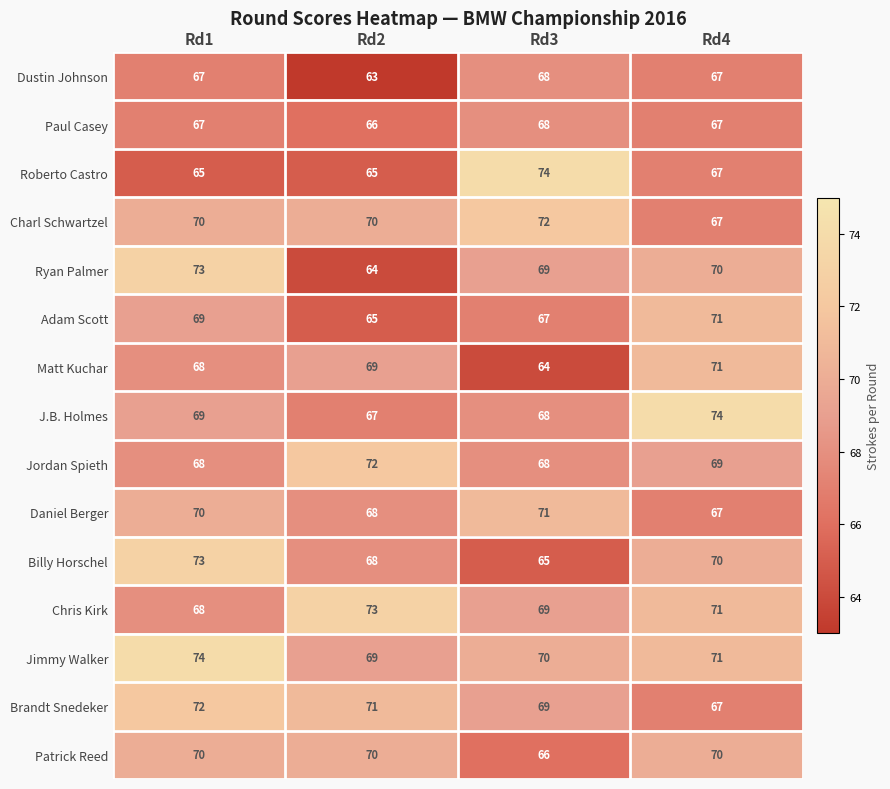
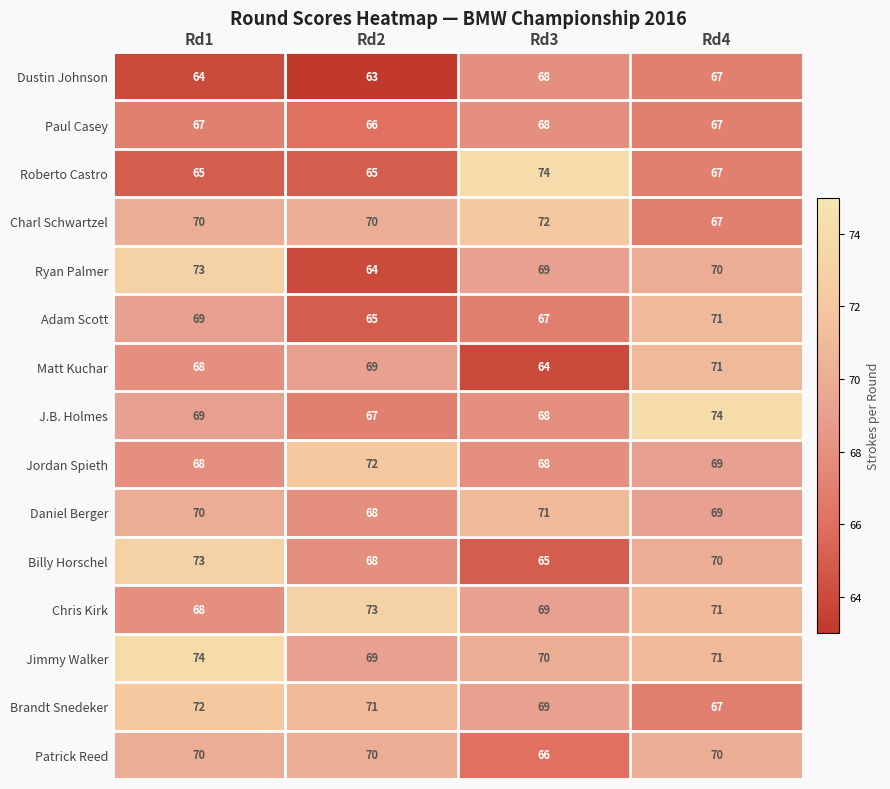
Dustin Johnson, Rd1: 67 -> 64
Daniel Berger, Rd4: 67 -> 69
